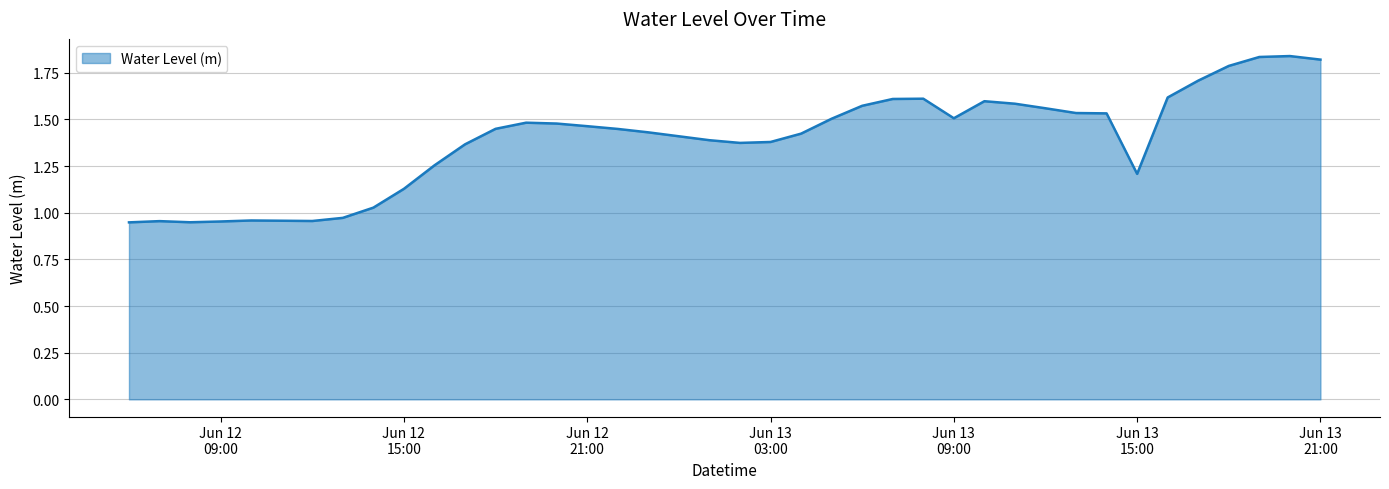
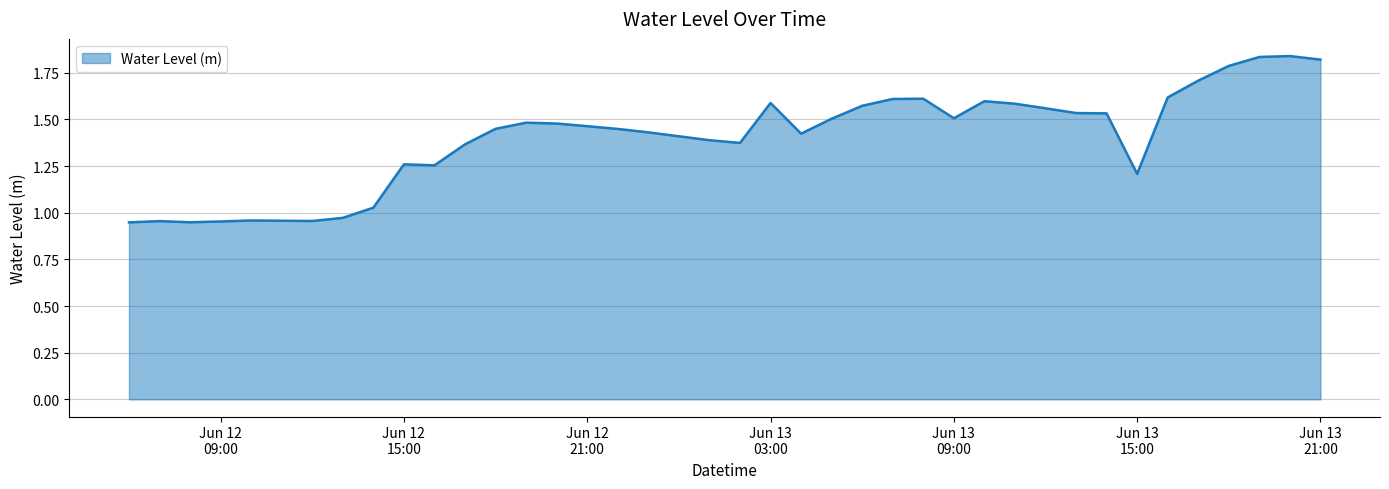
Jun 12 15:00: 1.13 -> 1.26
Jun 13 03:00: 1.38 -> 1.59
